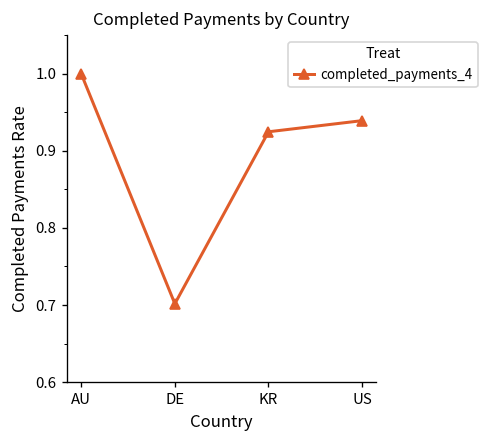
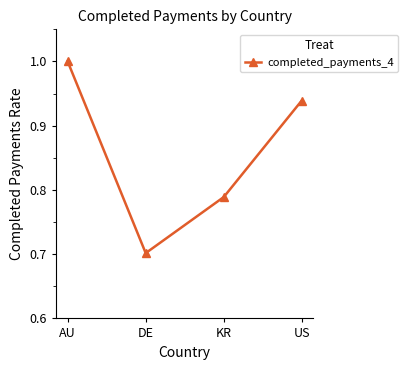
KR: 0.92 -> 0.79
